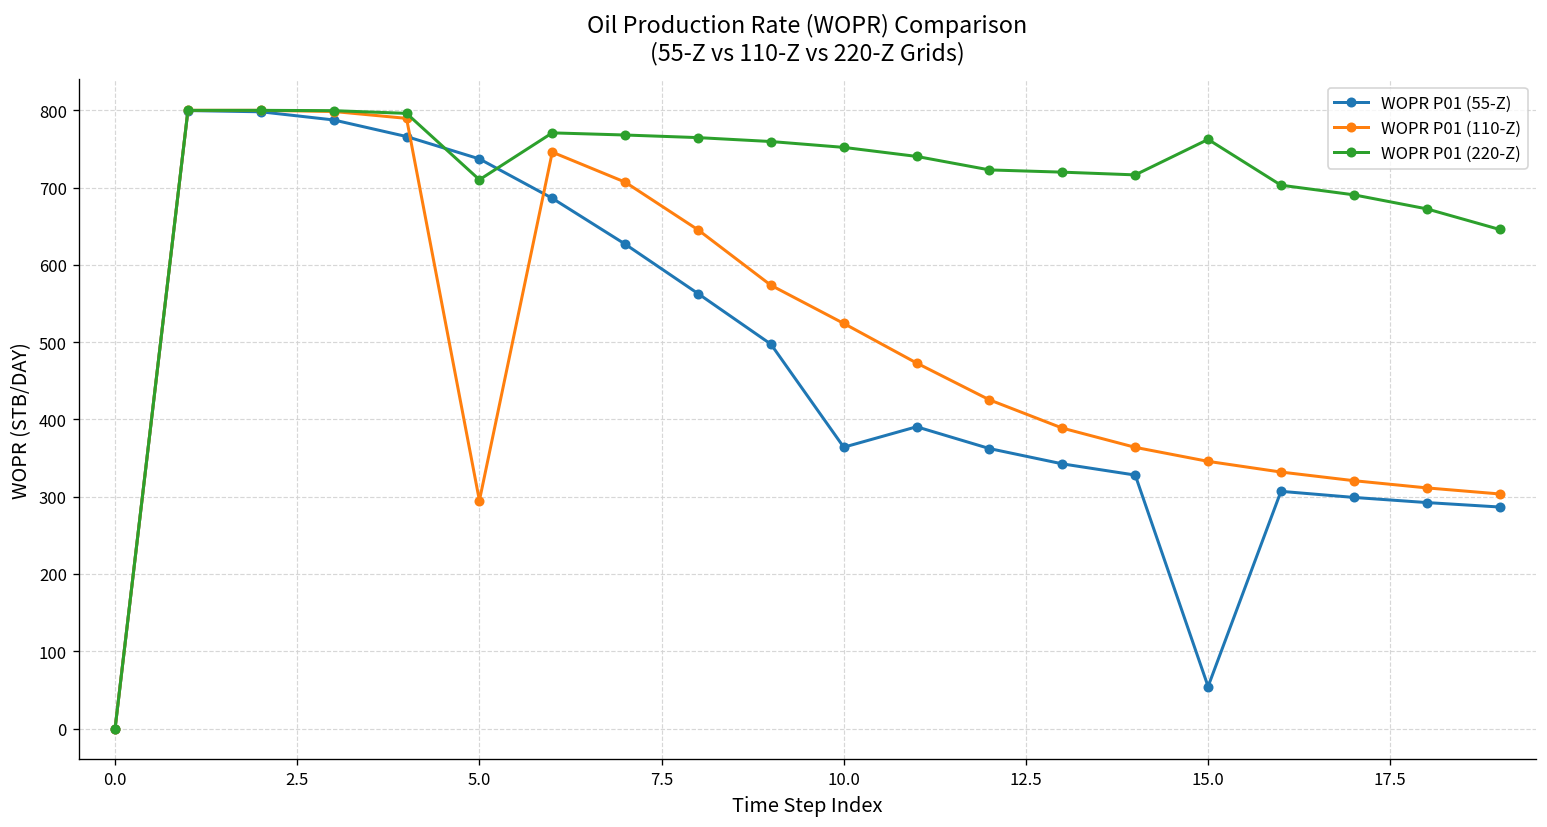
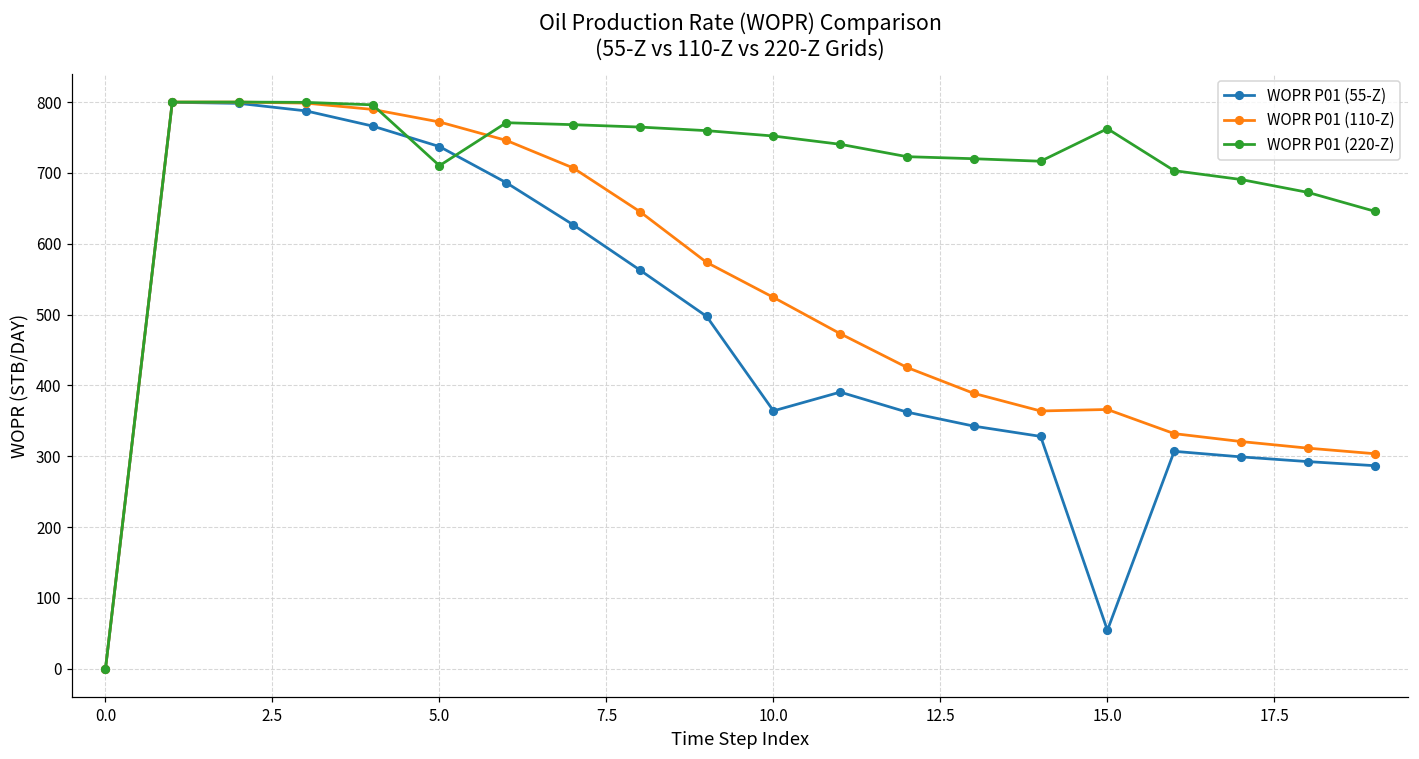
WOPR P01 (110-Z), 5.0: 300 -> 770
WOPR P01 (110-Z), 15.0: 350 -> 370
